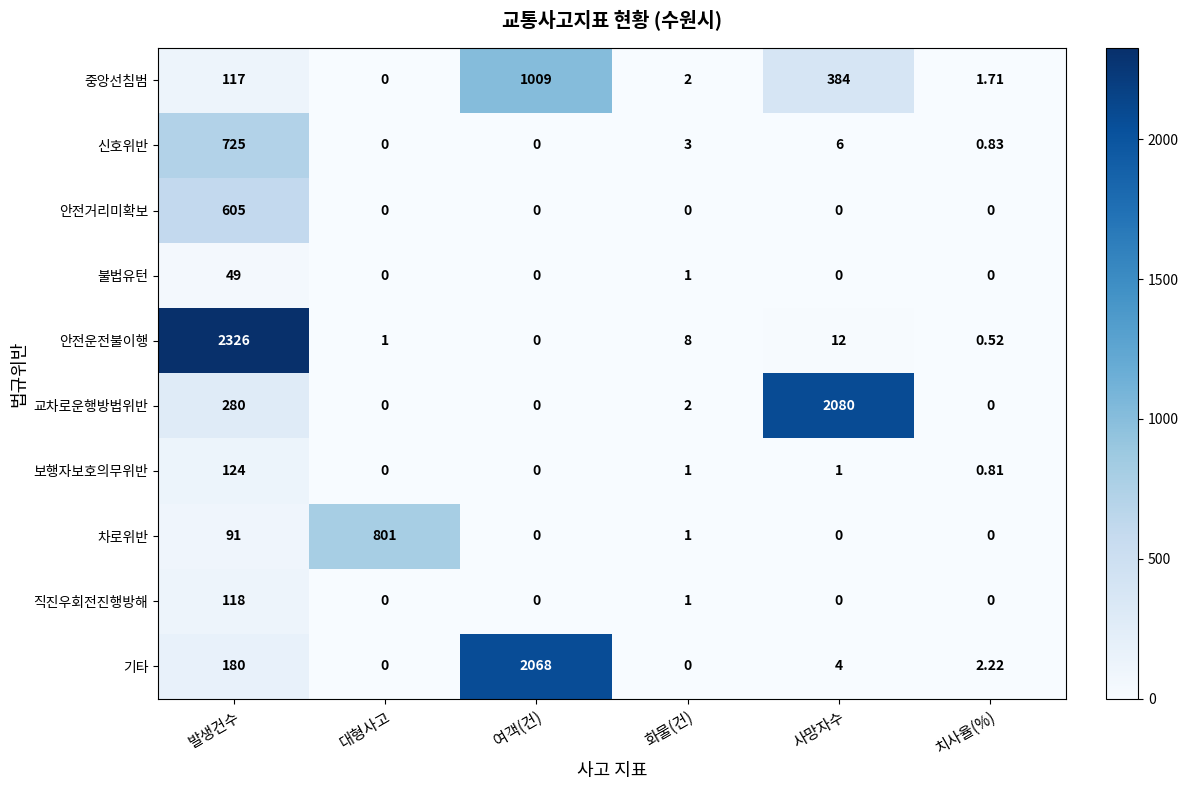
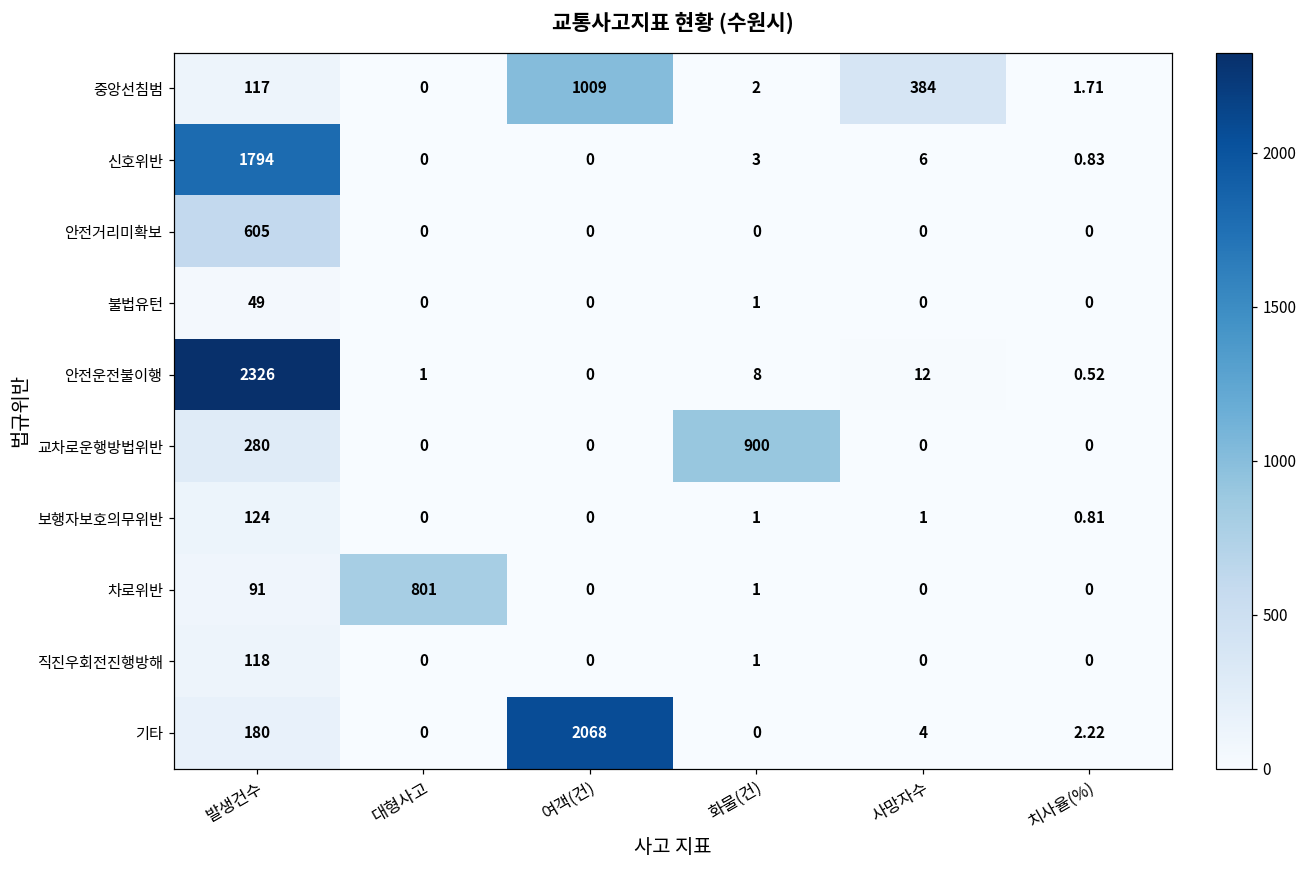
신호위반, 발생건수: 725 -> 1794
교차로운행방법위반, 화물(건): 2 -> 900
교차로운행방법위반, 사망자수: 2080 -> 0
